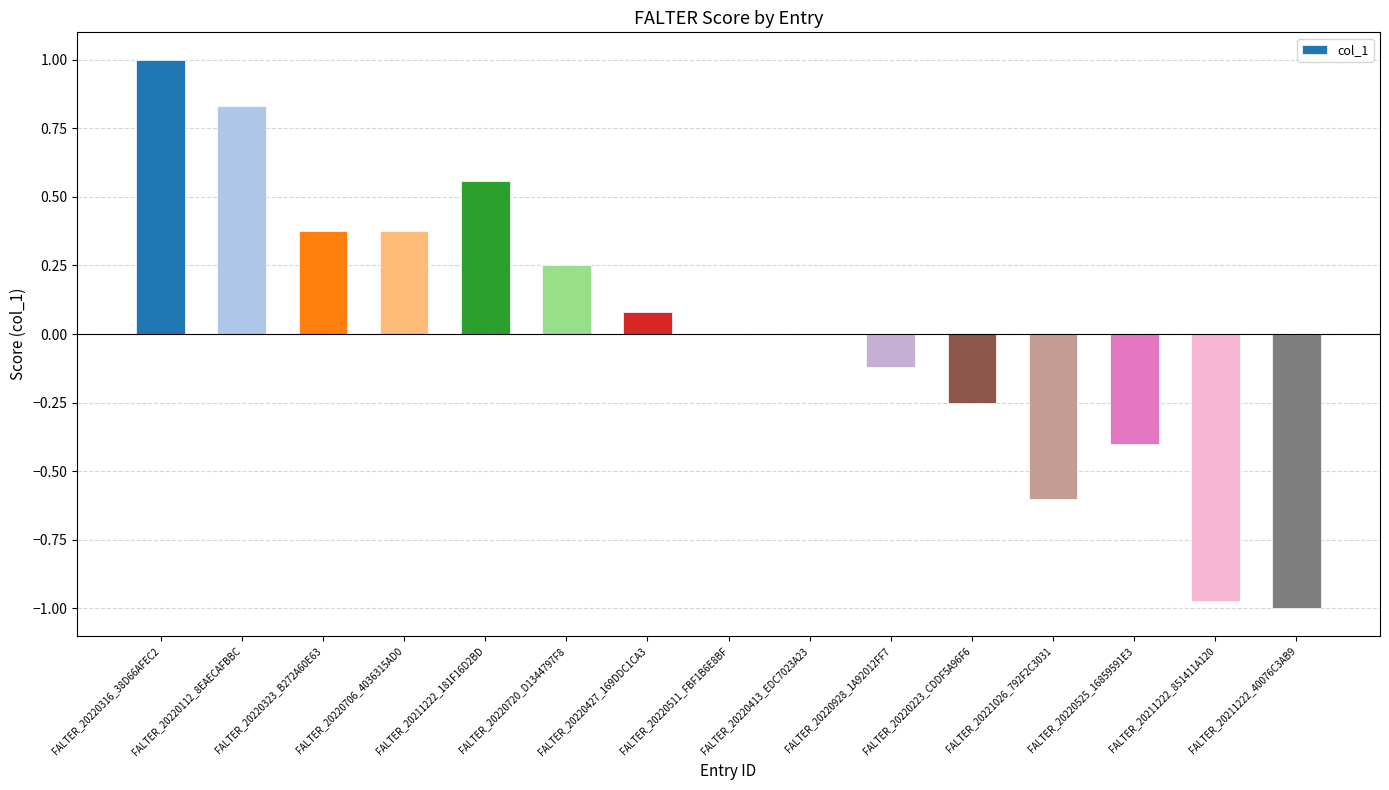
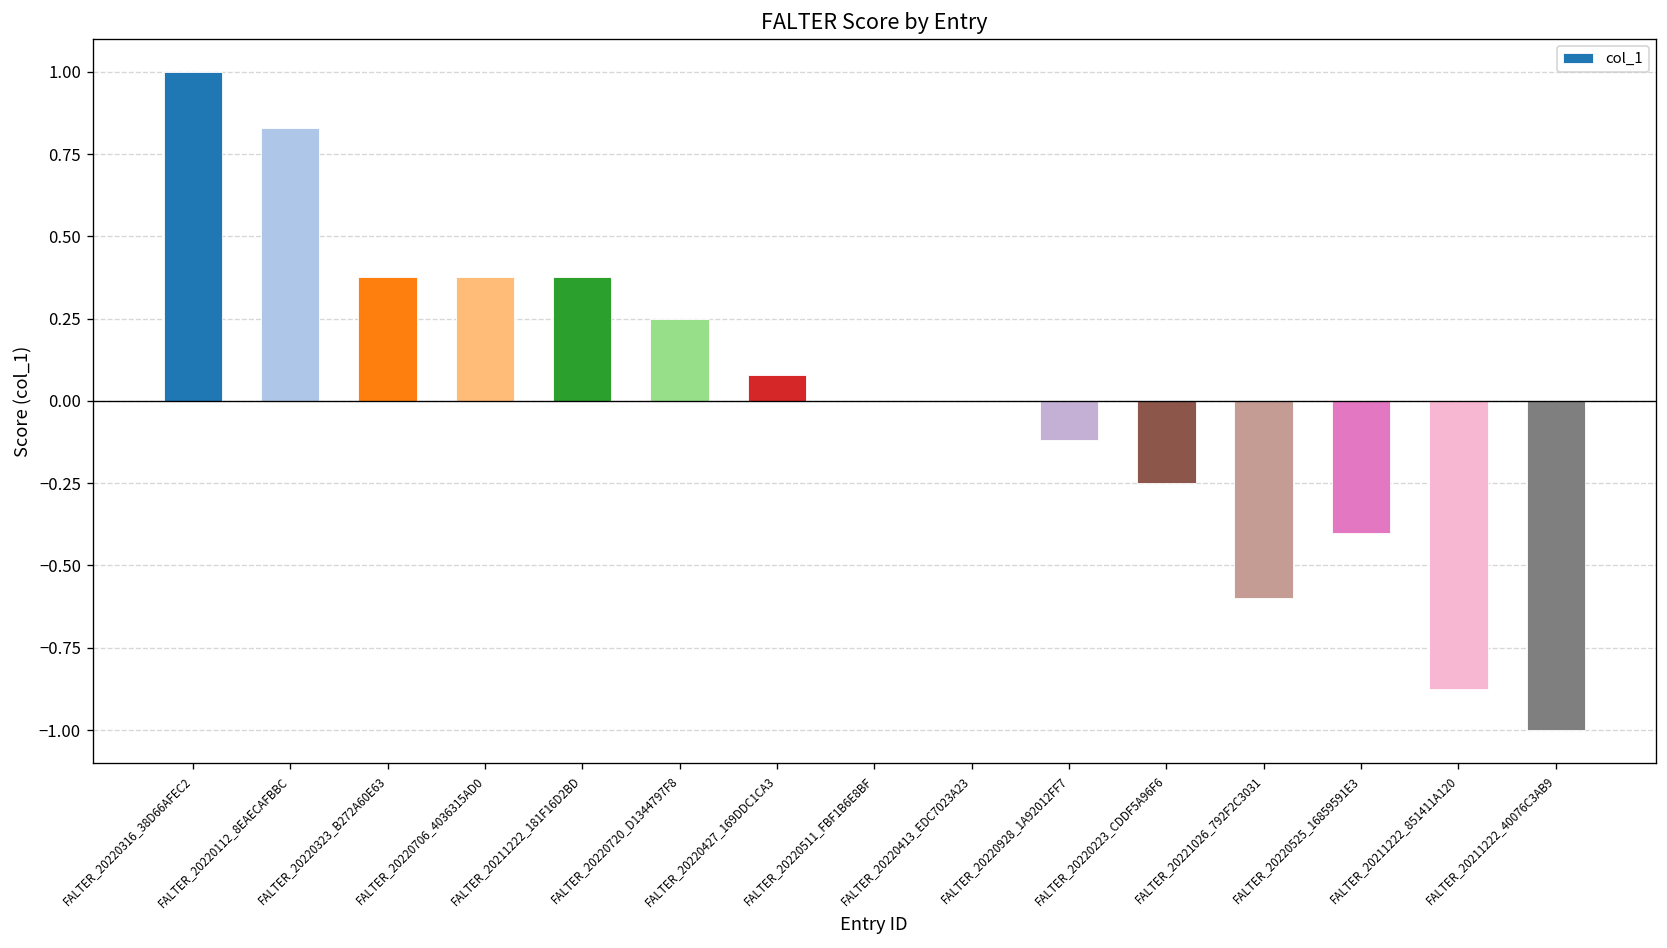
FALTER_20211222_181F16D2BD: 0.56 -> 0.38
FALTER_20211222_851411A120: -0.97 -> -0.88
